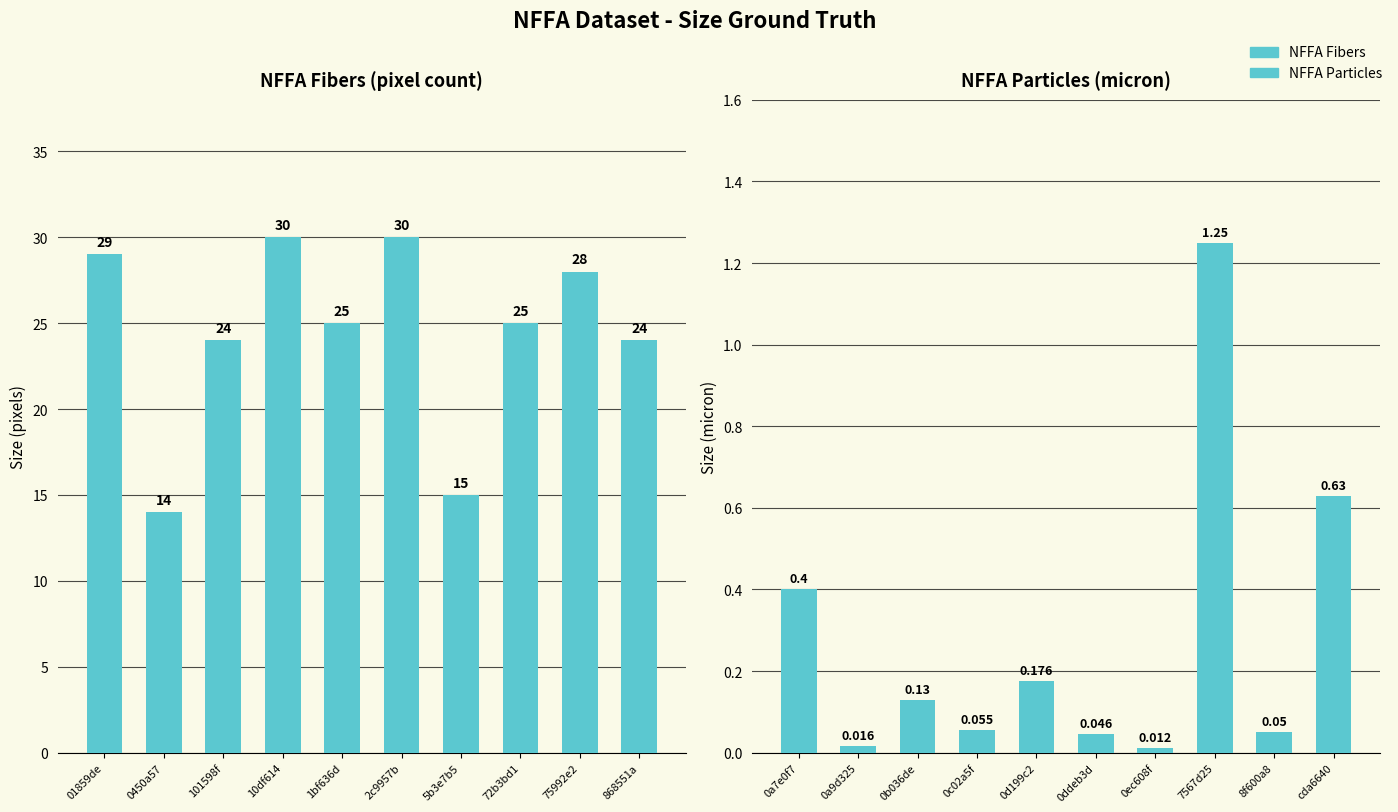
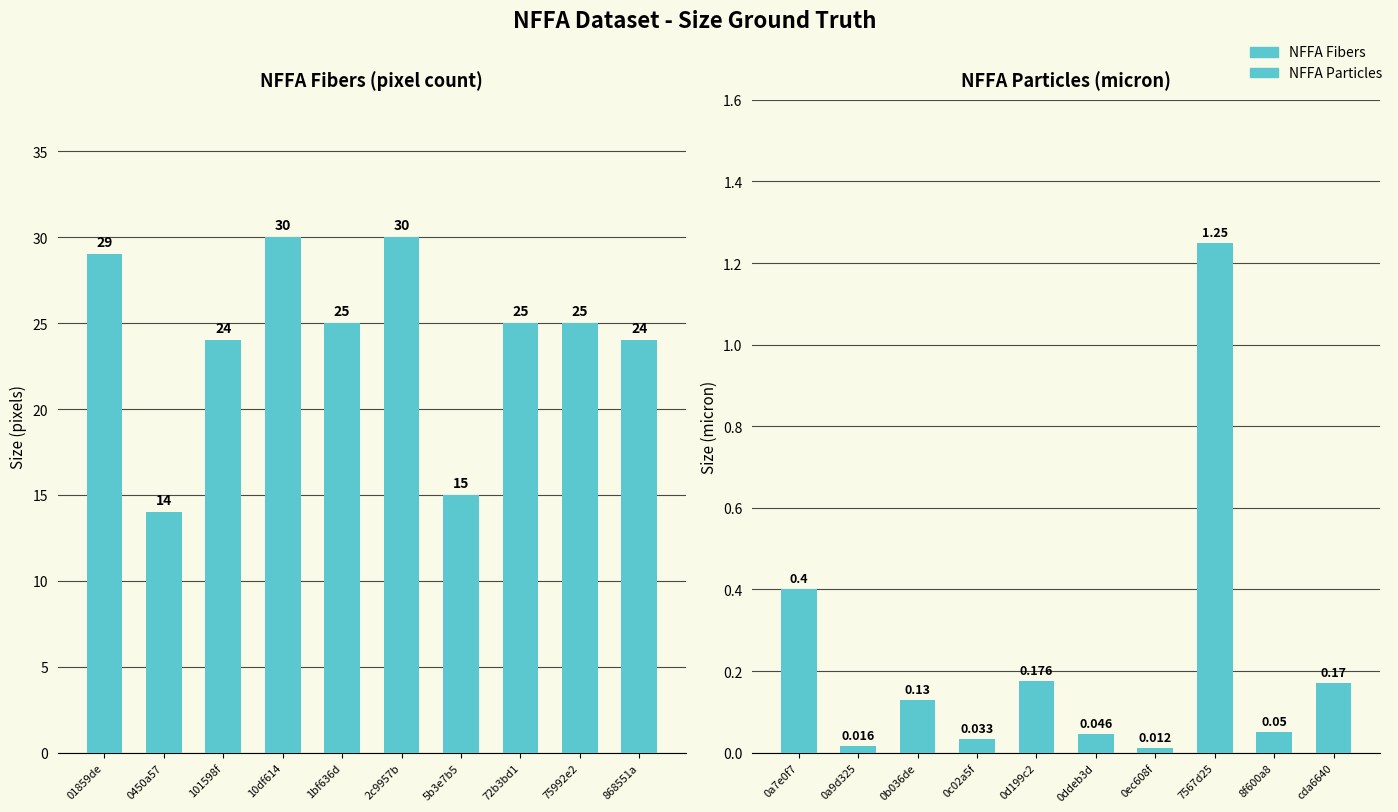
NFFA Fibers (pixel count), 75992e2: 28 -> 25
NFFA Particles (micron), 0c02a5f: 0.055 -> 0.033
NFFA Particles (micron), cda6640: 0.63 -> 0.17
